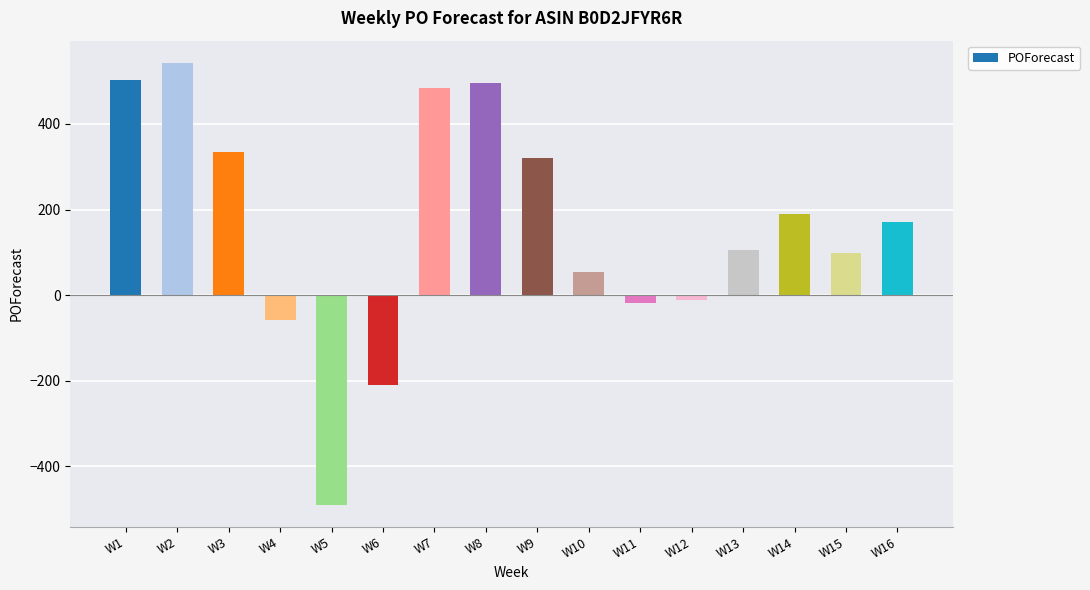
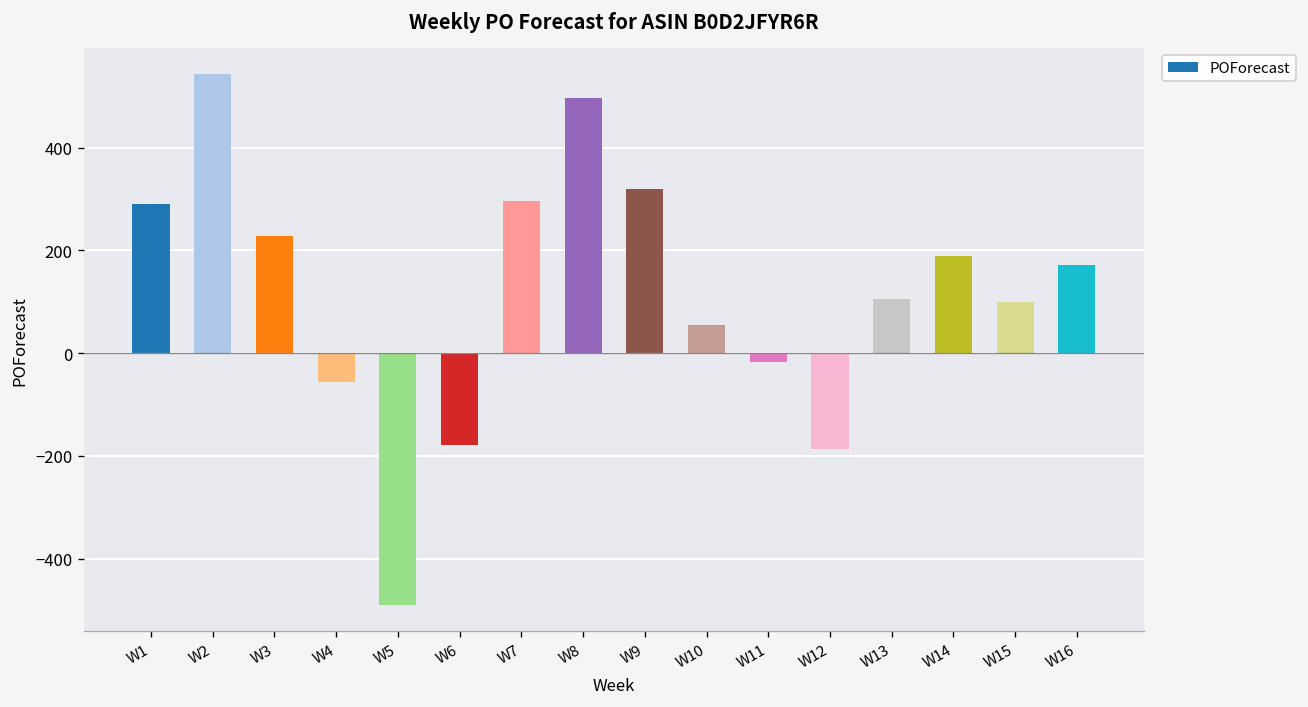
W1: 500 -> 290
W3: 340 -> 230
W6: -210 -> -180
W7: 480 -> 300
W12: -10 -> -190
